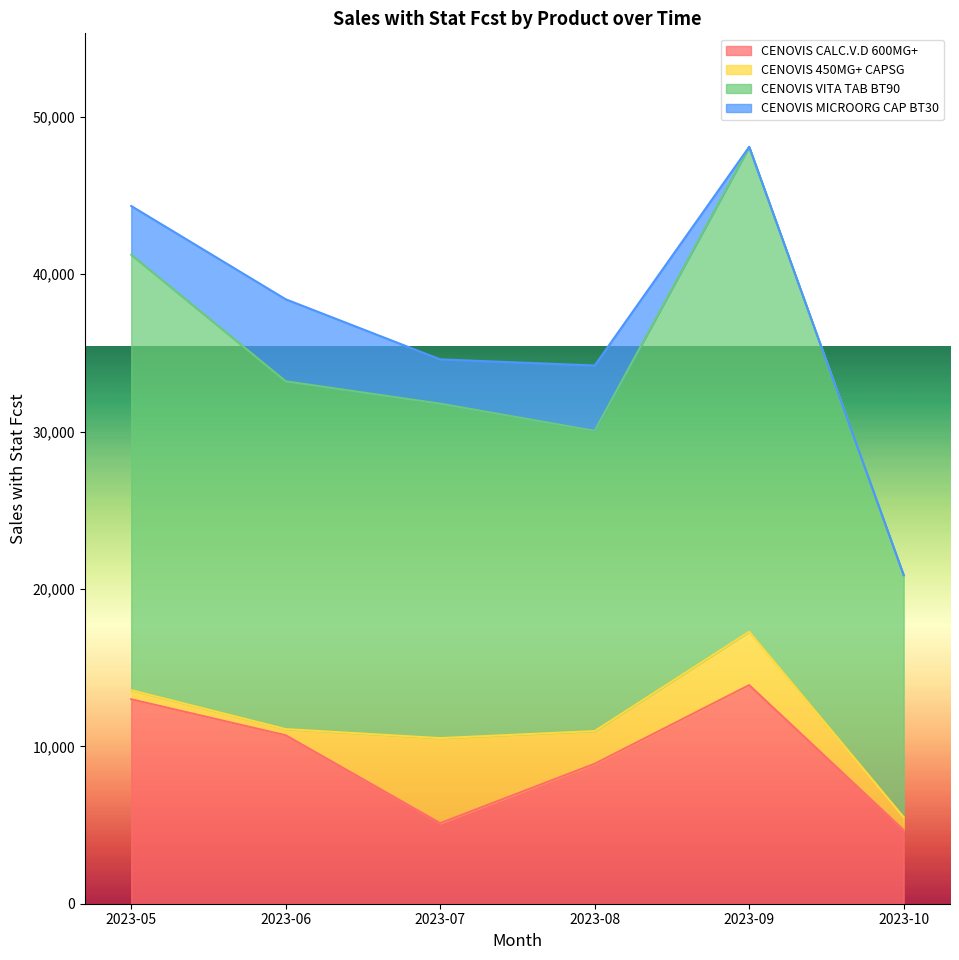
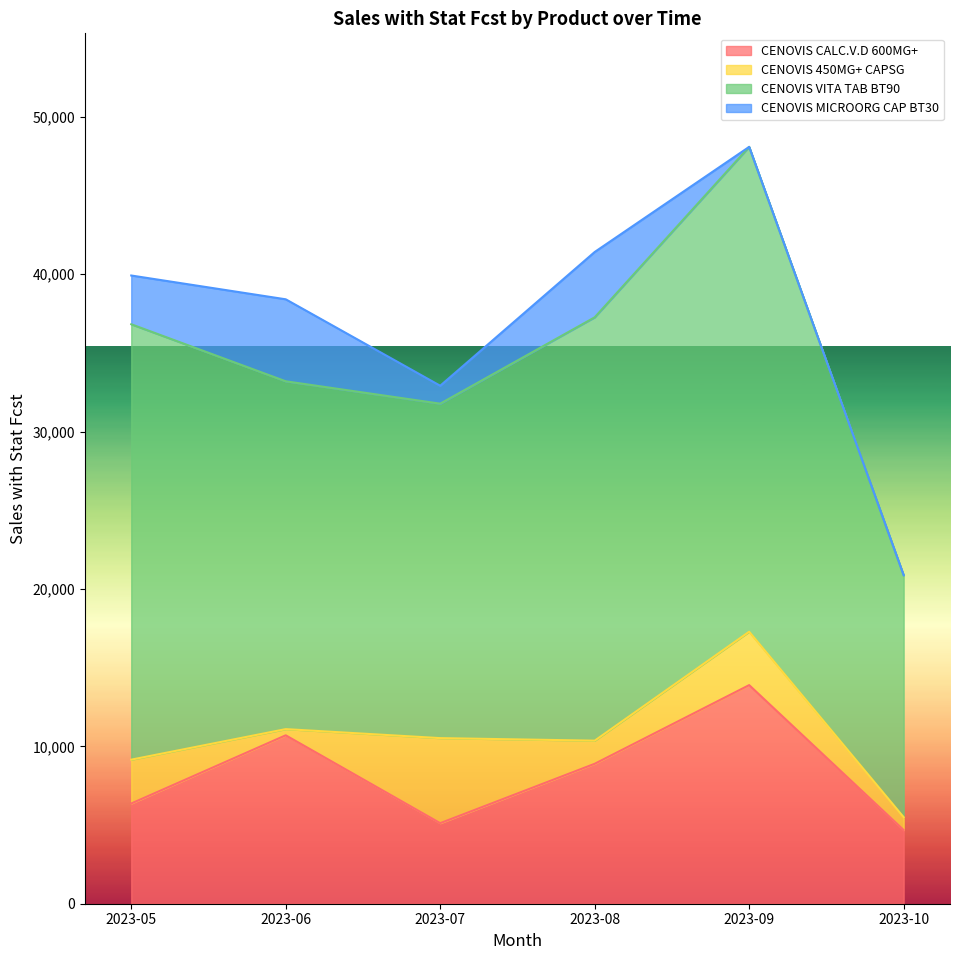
CENOVIS CALC.V.D 600MG+, 2023-05: 13,000 -> 6,400
CENOVIS 450MG+ CAPSG, 2023-05: 600 -> 2,800
CENOVIS MICROORG CAP BT30, 2023-07: 2,800 -> 1,100
CENOVIS 450MG+ CAPSG, 2023-08: 2,100 -> 1,500
CENOVIS VITA TAB BT90, 2023-08: 19,100 -> 26,900
